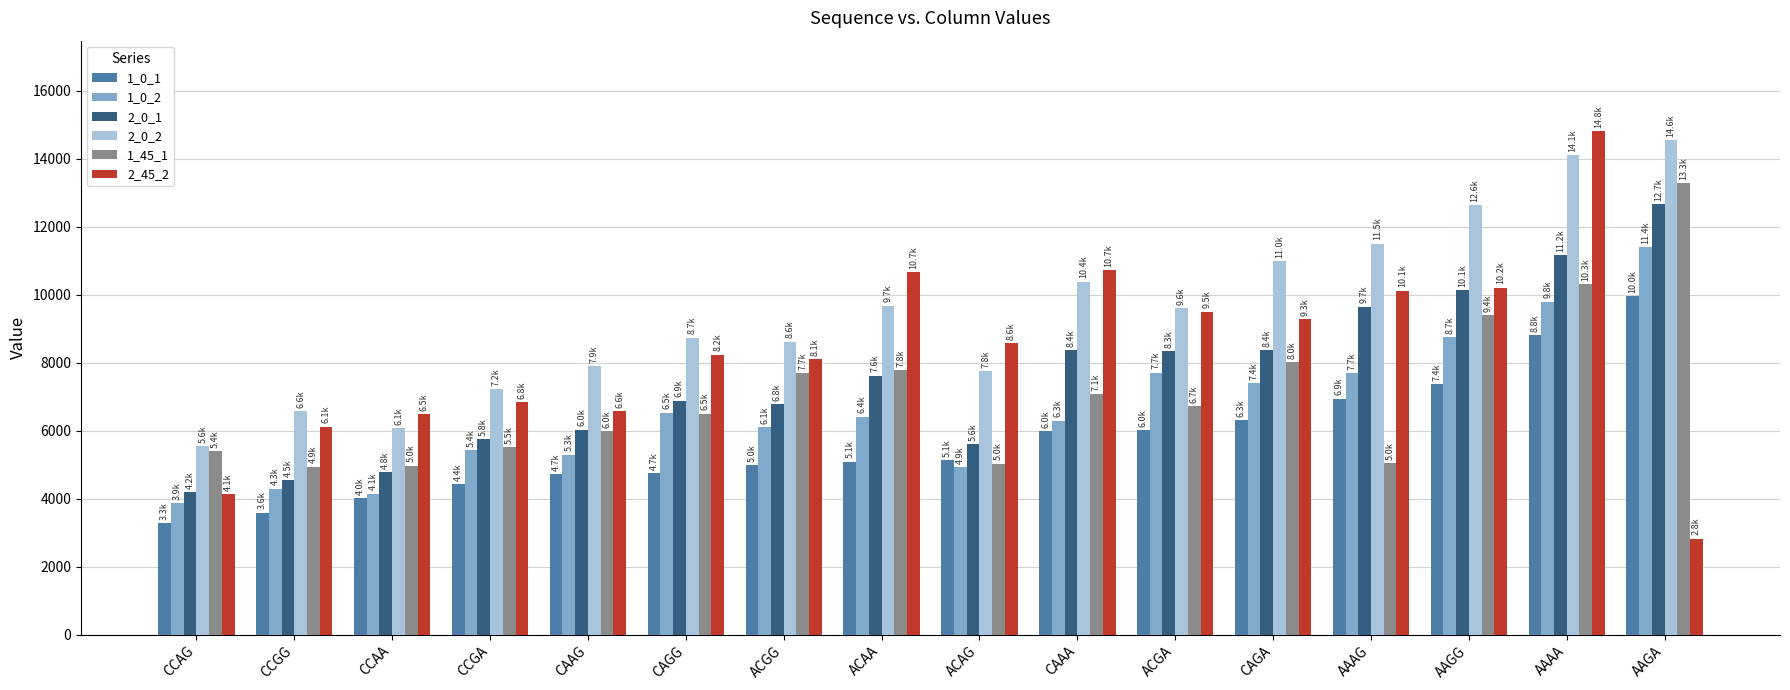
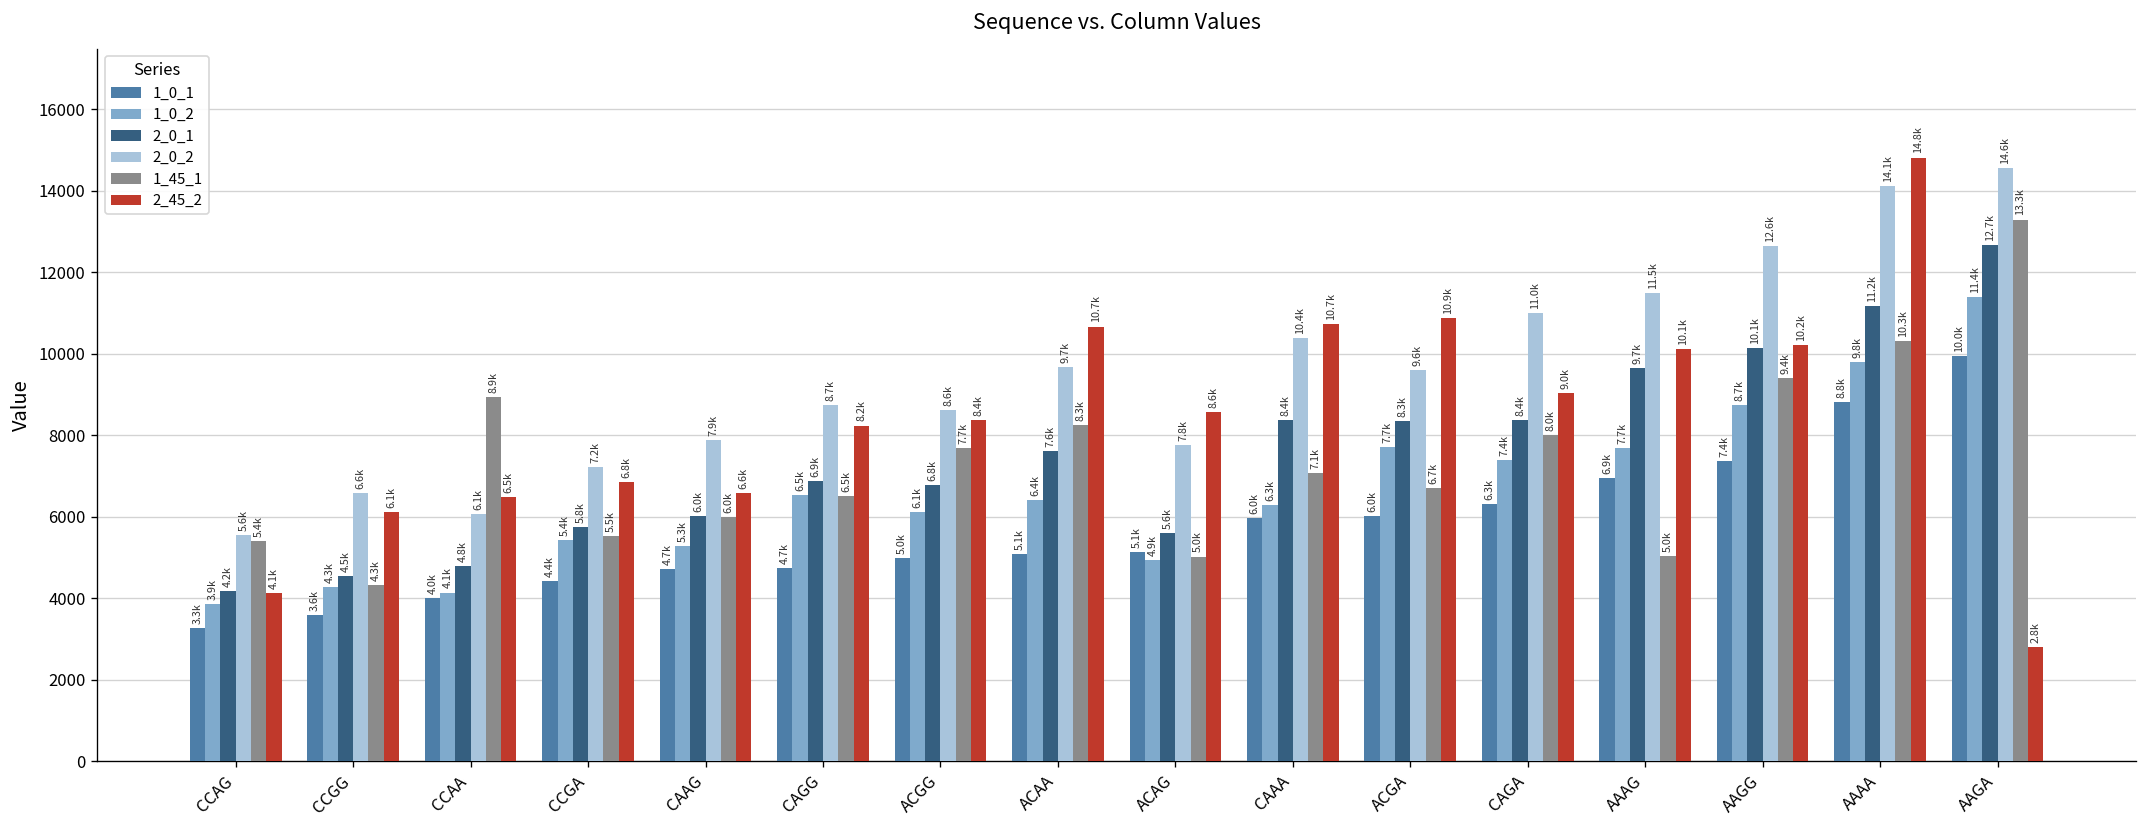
1_45_1, CCGG: 4.9k -> 4.3k
1_45_1, CCAA: 5.0k -> 8.9k
2_45_2, ACGG: 8.1k -> 8.4k
1_45_1, ACAA: 7.8k -> 8.3k
2_45_2, ACGA: 9.5k -> 10.9k
2_45_2, CAGA: 9.3k -> 9.0k
